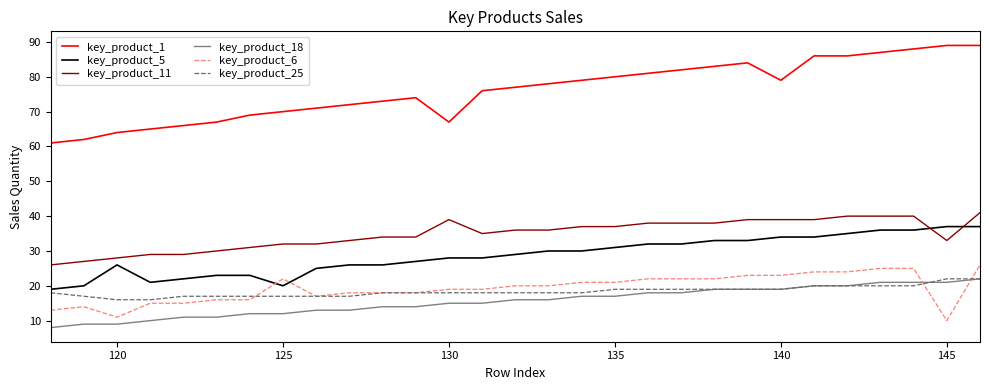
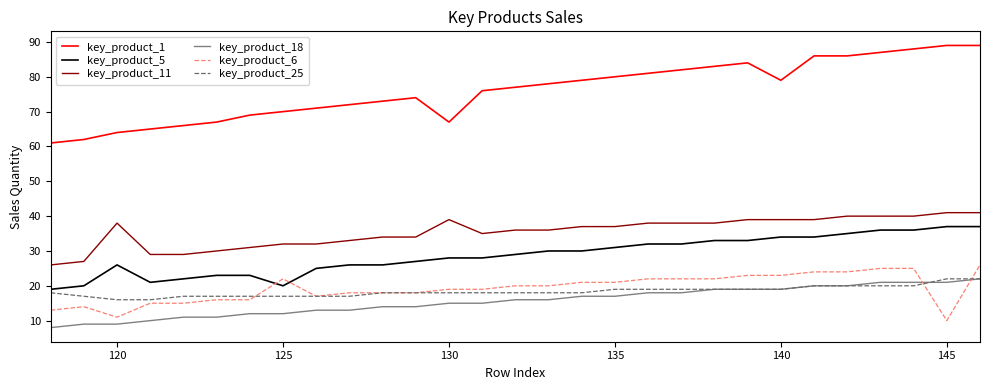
key_product_11, 120: 28 -> 38
key_product_11, 145: 33 -> 41
